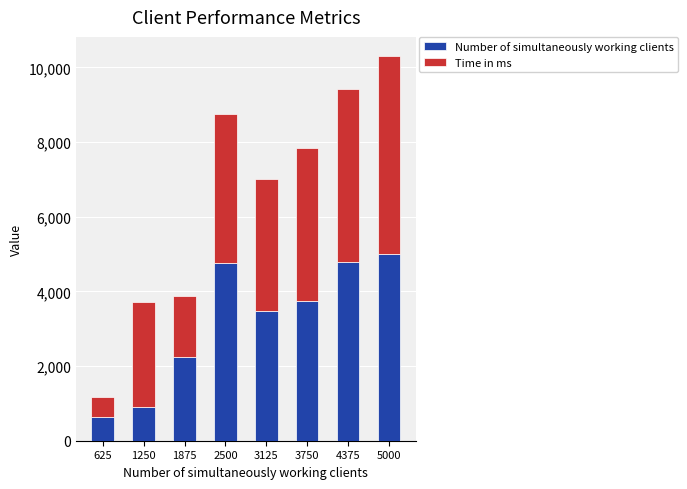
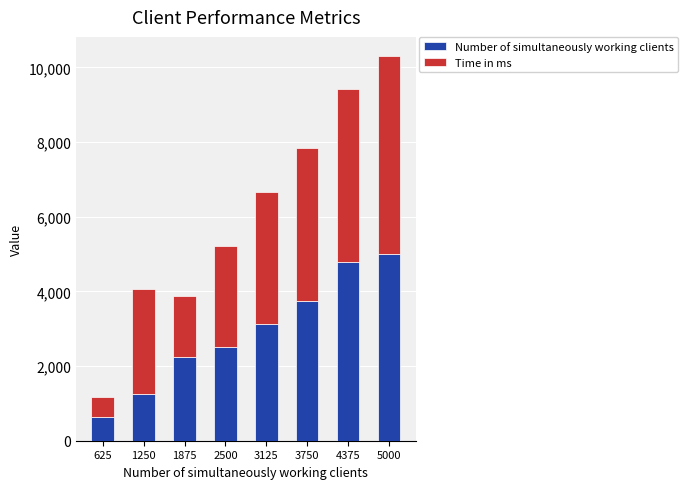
Number of simultaneously working clients, 1250: 900 -> 1,300
Number of simultaneously working clients, 2500: 4,800 -> 2,500
Time in ms, 2500: 4,000 -> 2,700
Number of simultaneously working clients, 3125: 3,500 -> 3,100
